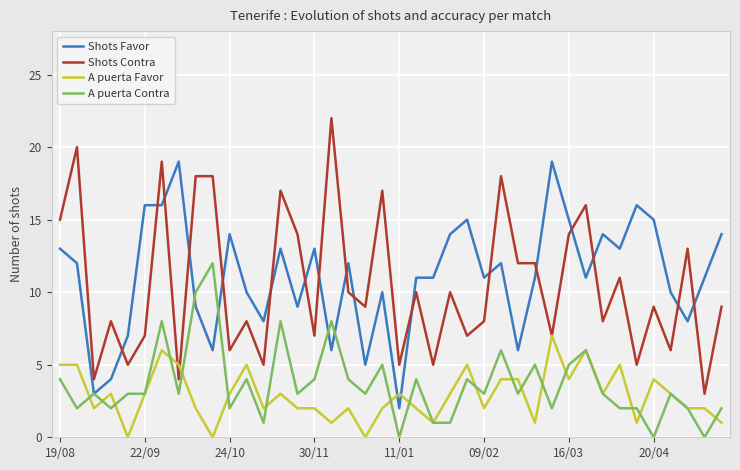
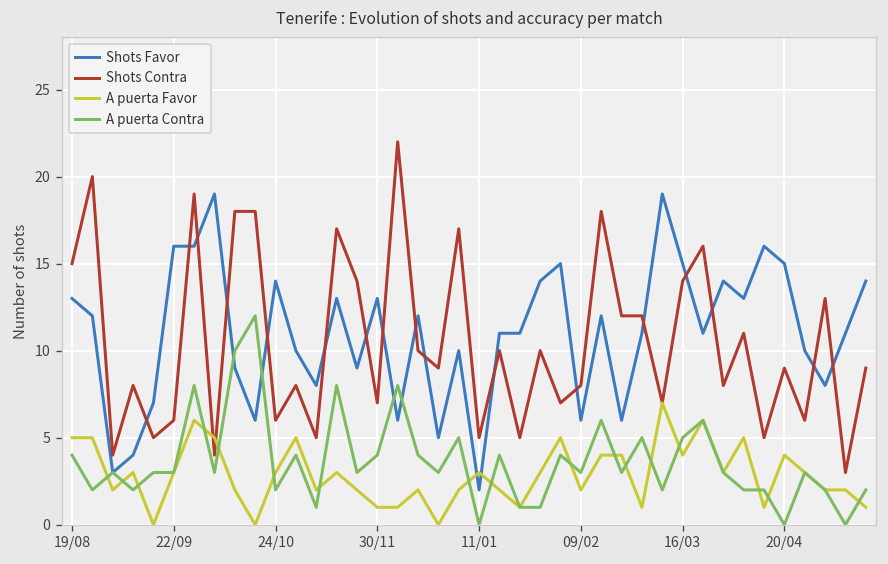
Shots Contra, 22/09: 7 -> 6
A puerta Favor, 30/11: 2 -> 1
Shots Favor, 09/02: 11 -> 6
